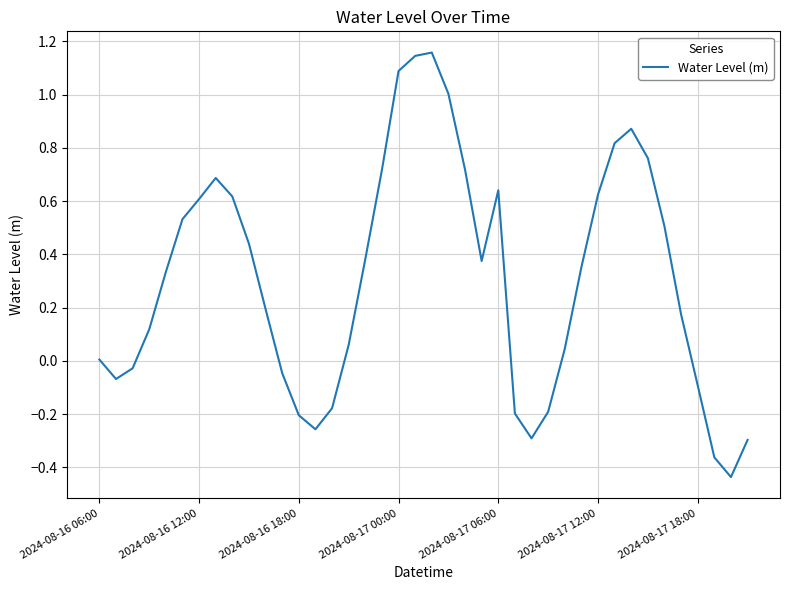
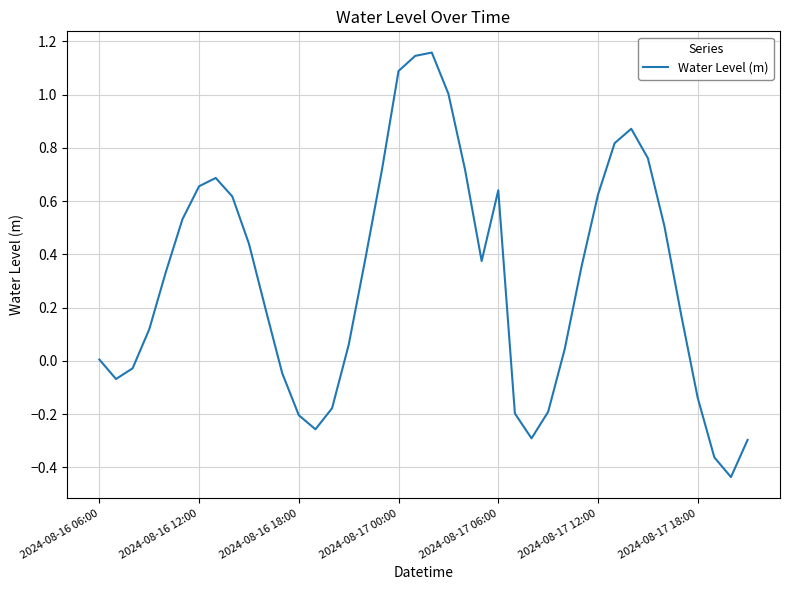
2024-08-16 12:00: 0.61 -> 0.66
2024-08-17 18:00: -0.09 -> -0.14
